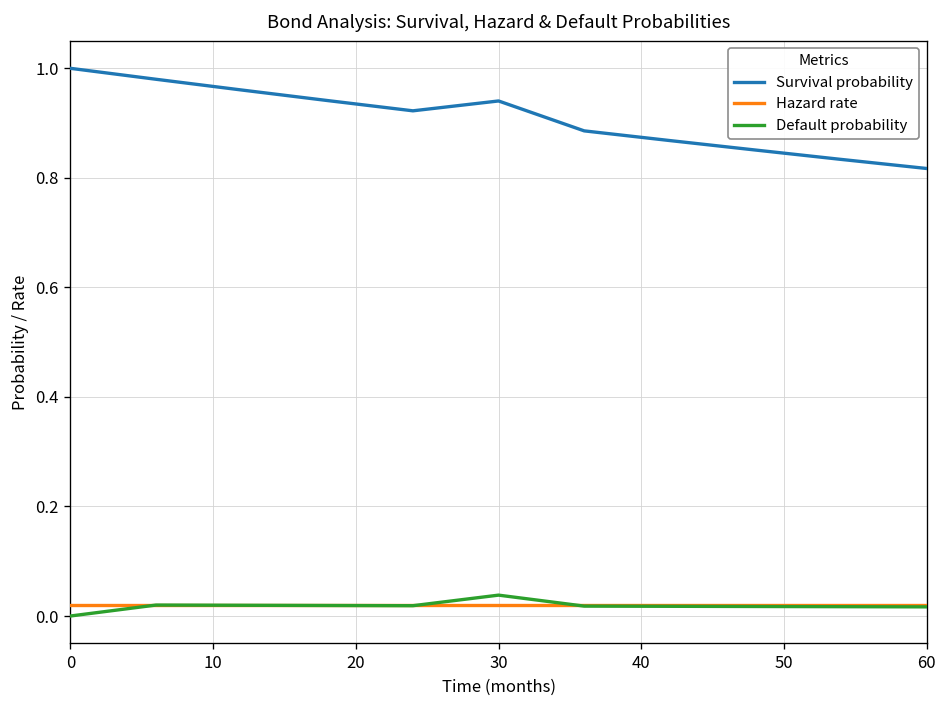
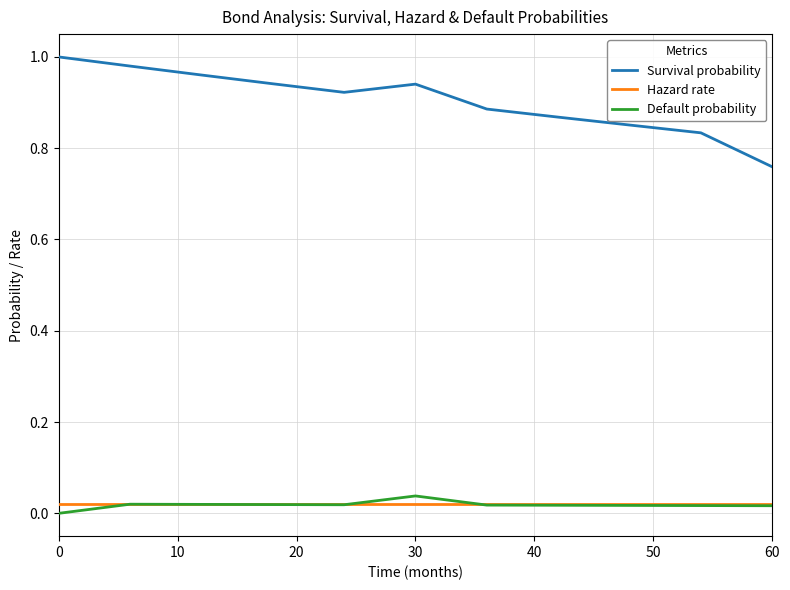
Survival probability, 60: 0.82 -> 0.76
